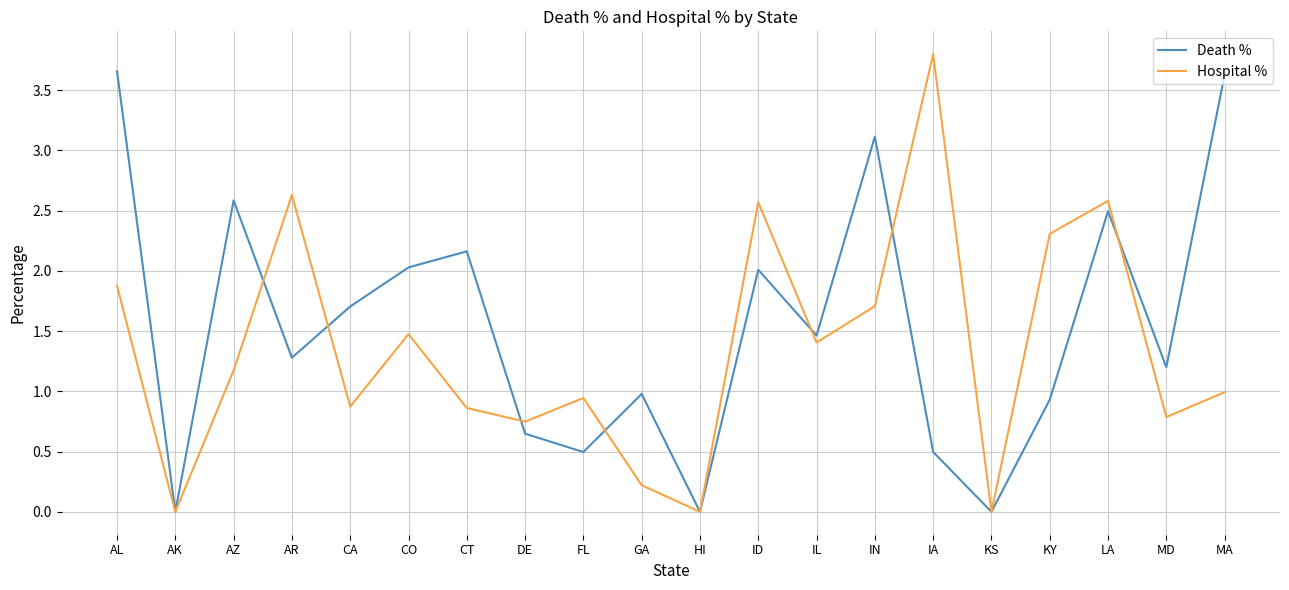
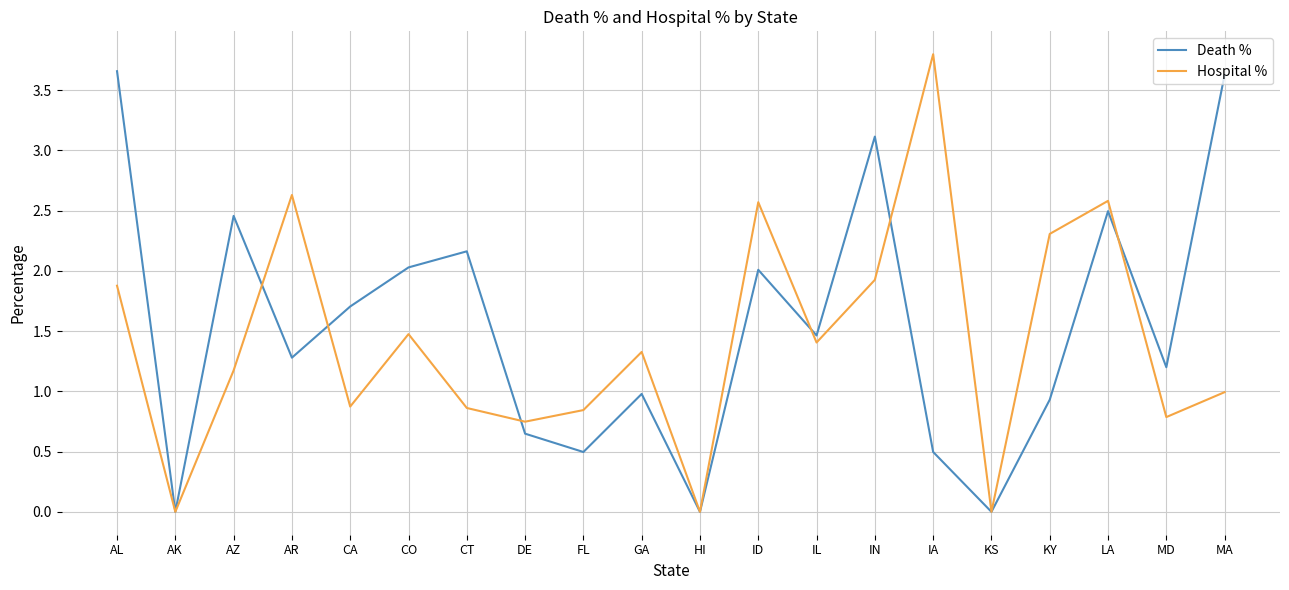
Death %, AZ: 2.58 -> 2.46
Hospital %, FL: 0.95 -> 0.84
Hospital %, GA: 0.22 -> 1.33
Hospital %, IN: 1.71 -> 1.93
